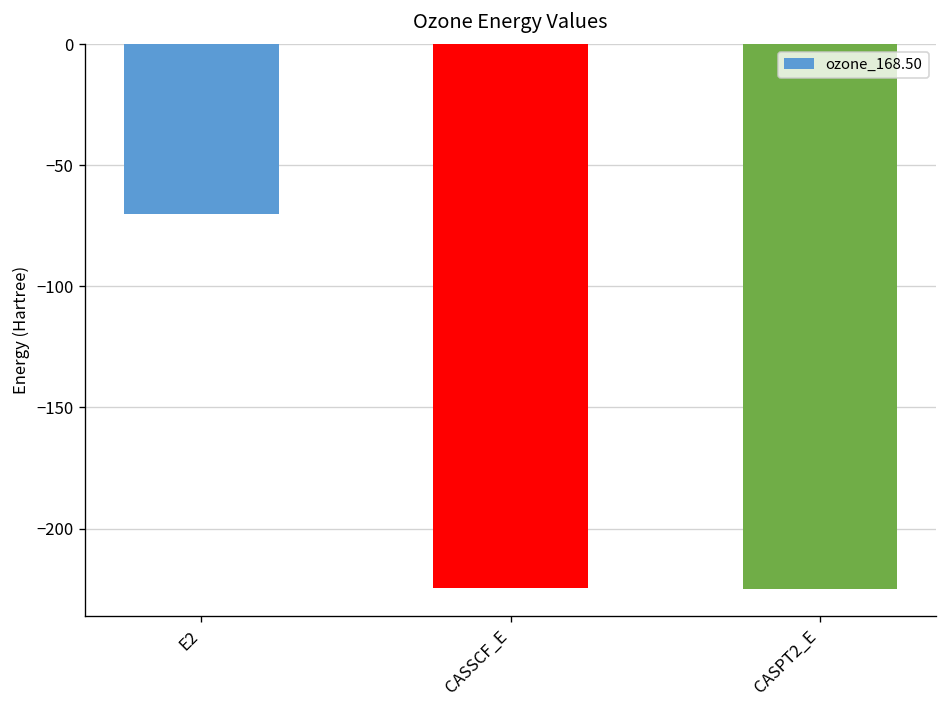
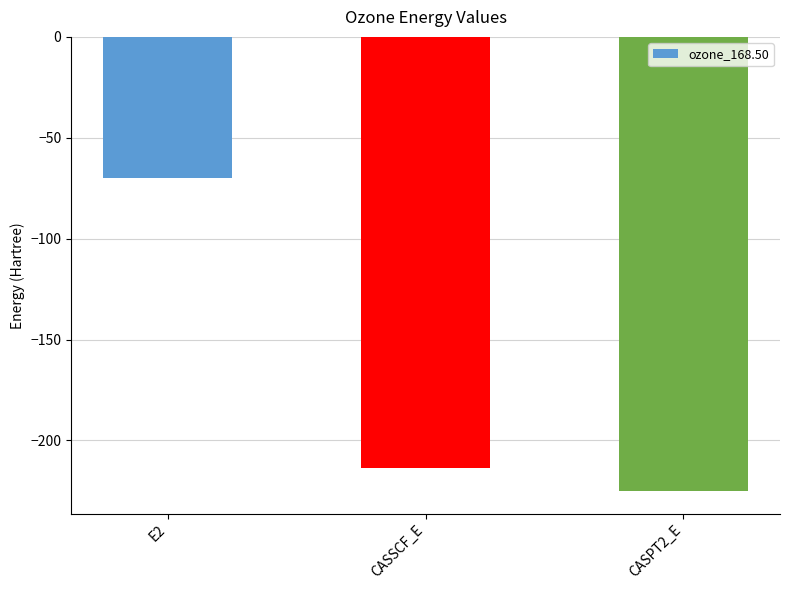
CASSCF_E: -224 -> -214
